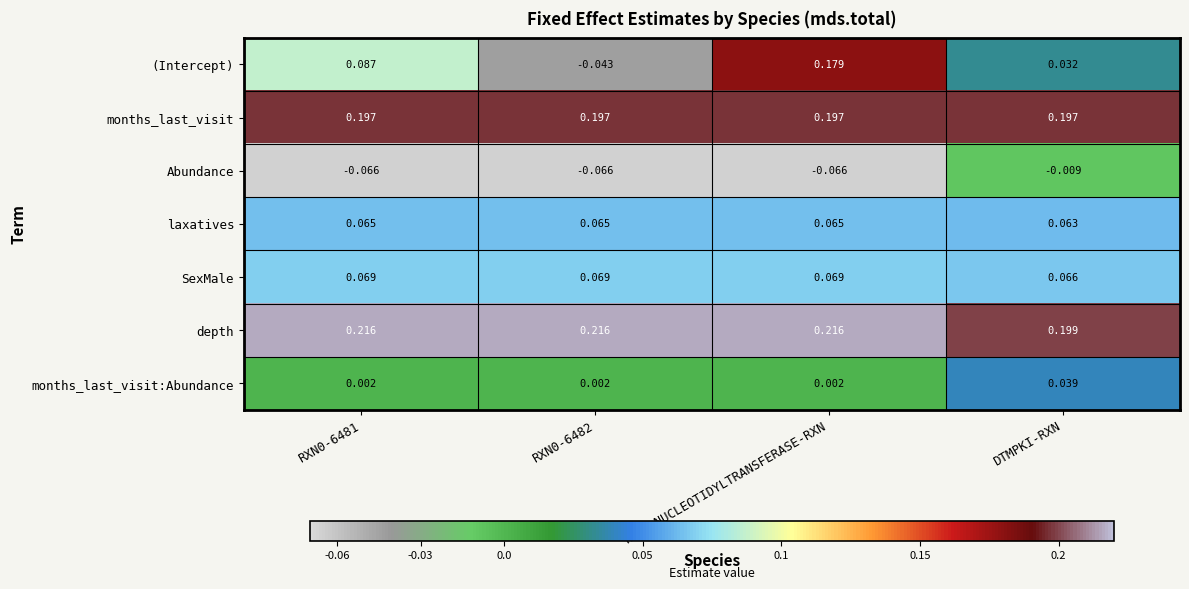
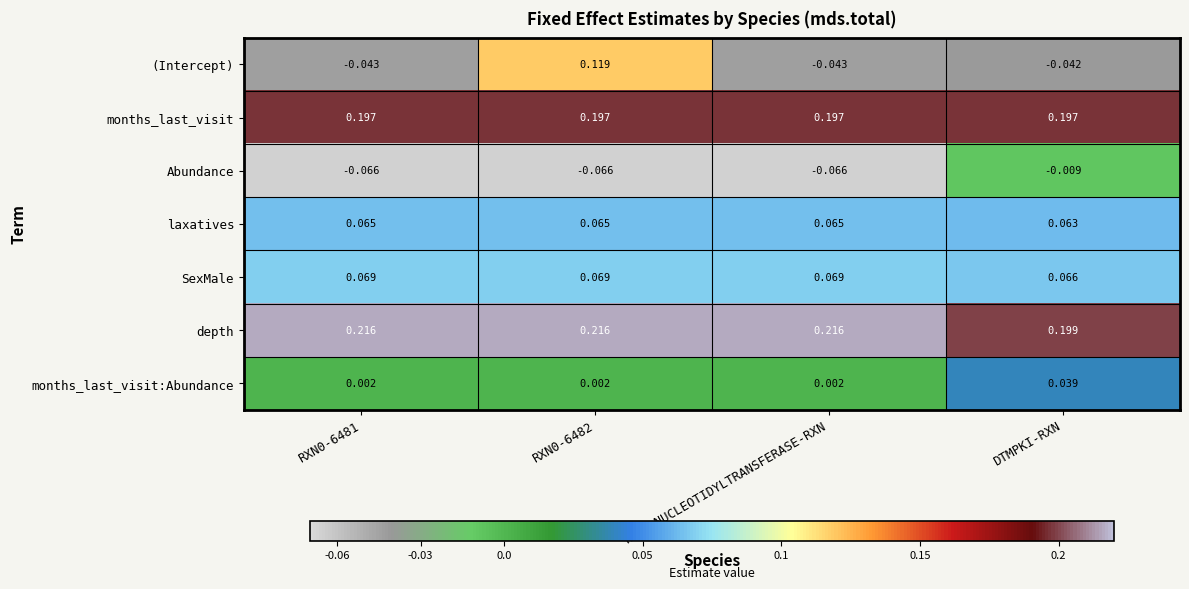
(Intercept), RXN0-6481: 0.087 -> -0.043
(Intercept), RXN0-6482: -0.043 -> 0.119
(Intercept), TRNA-NUCLEOTIDYLTRANSFERASE-RXN: 0.179 -> -0.043
(Intercept), DTMPKI-RXN: 0.032 -> -0.042
